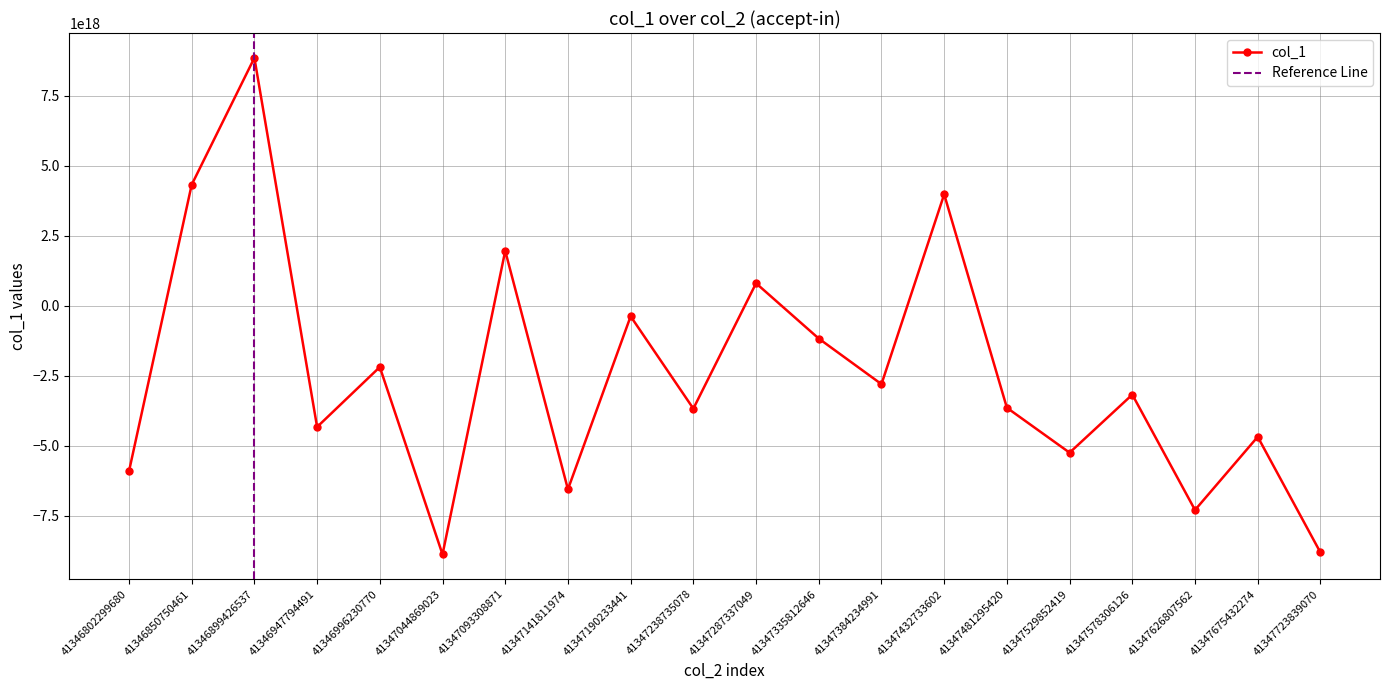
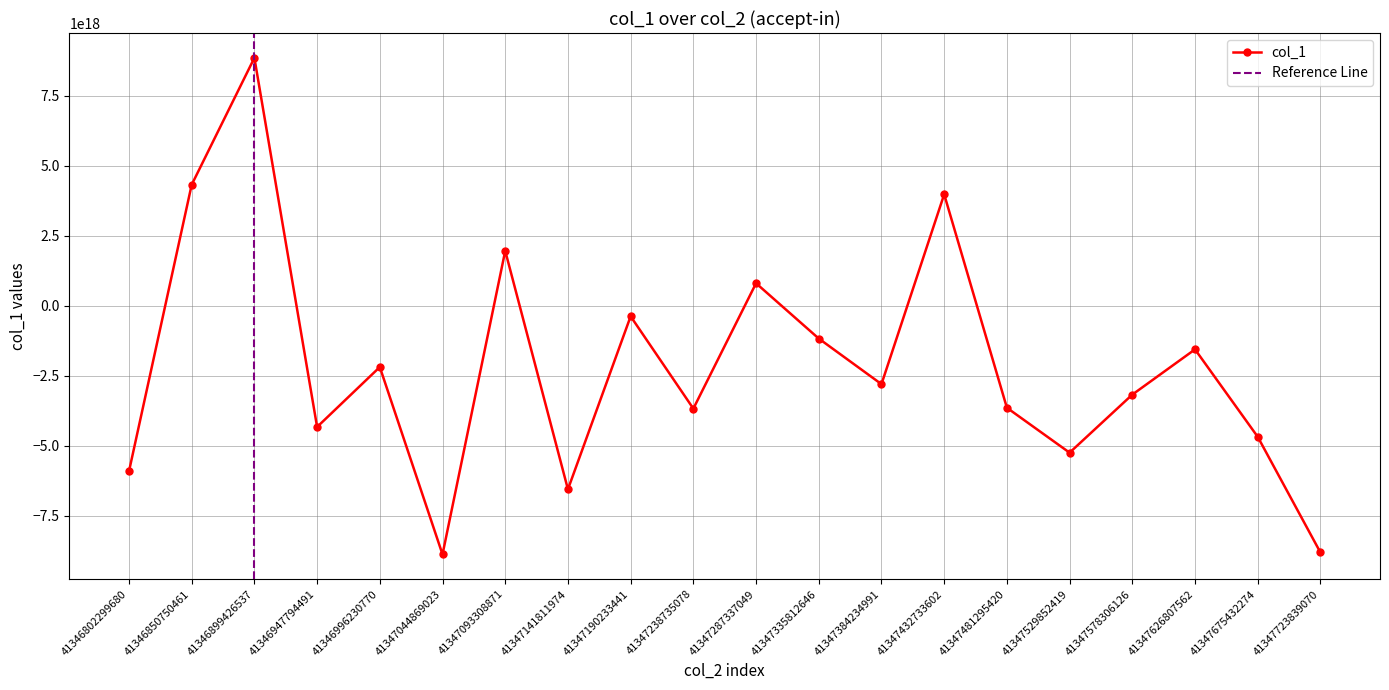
41347626807562: -7300000000000000000 -> -1600000000000000000
